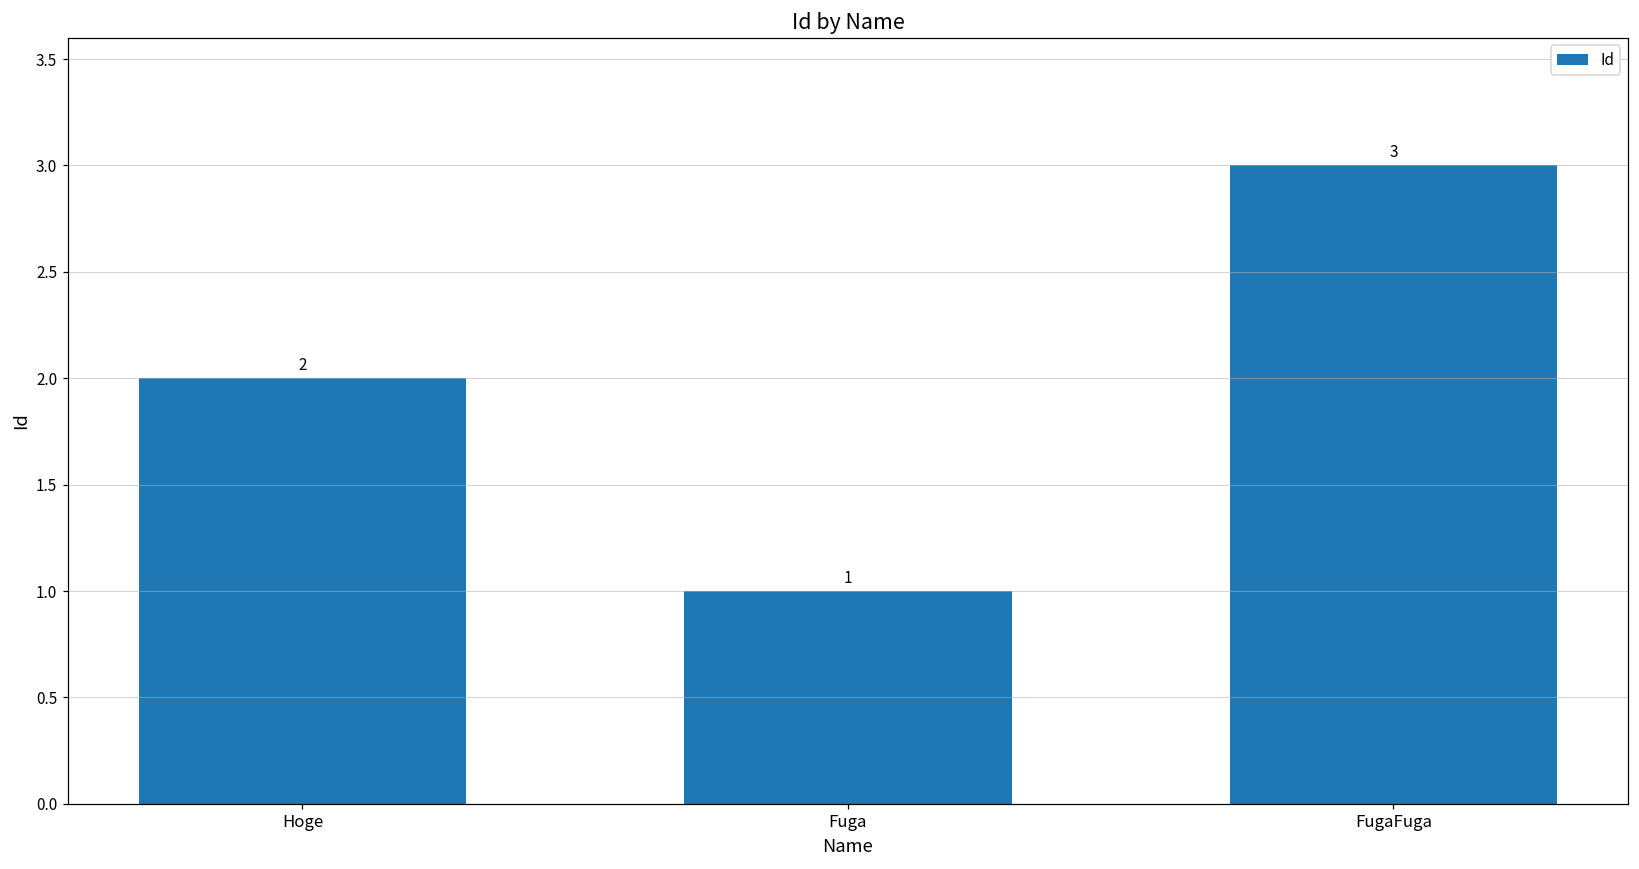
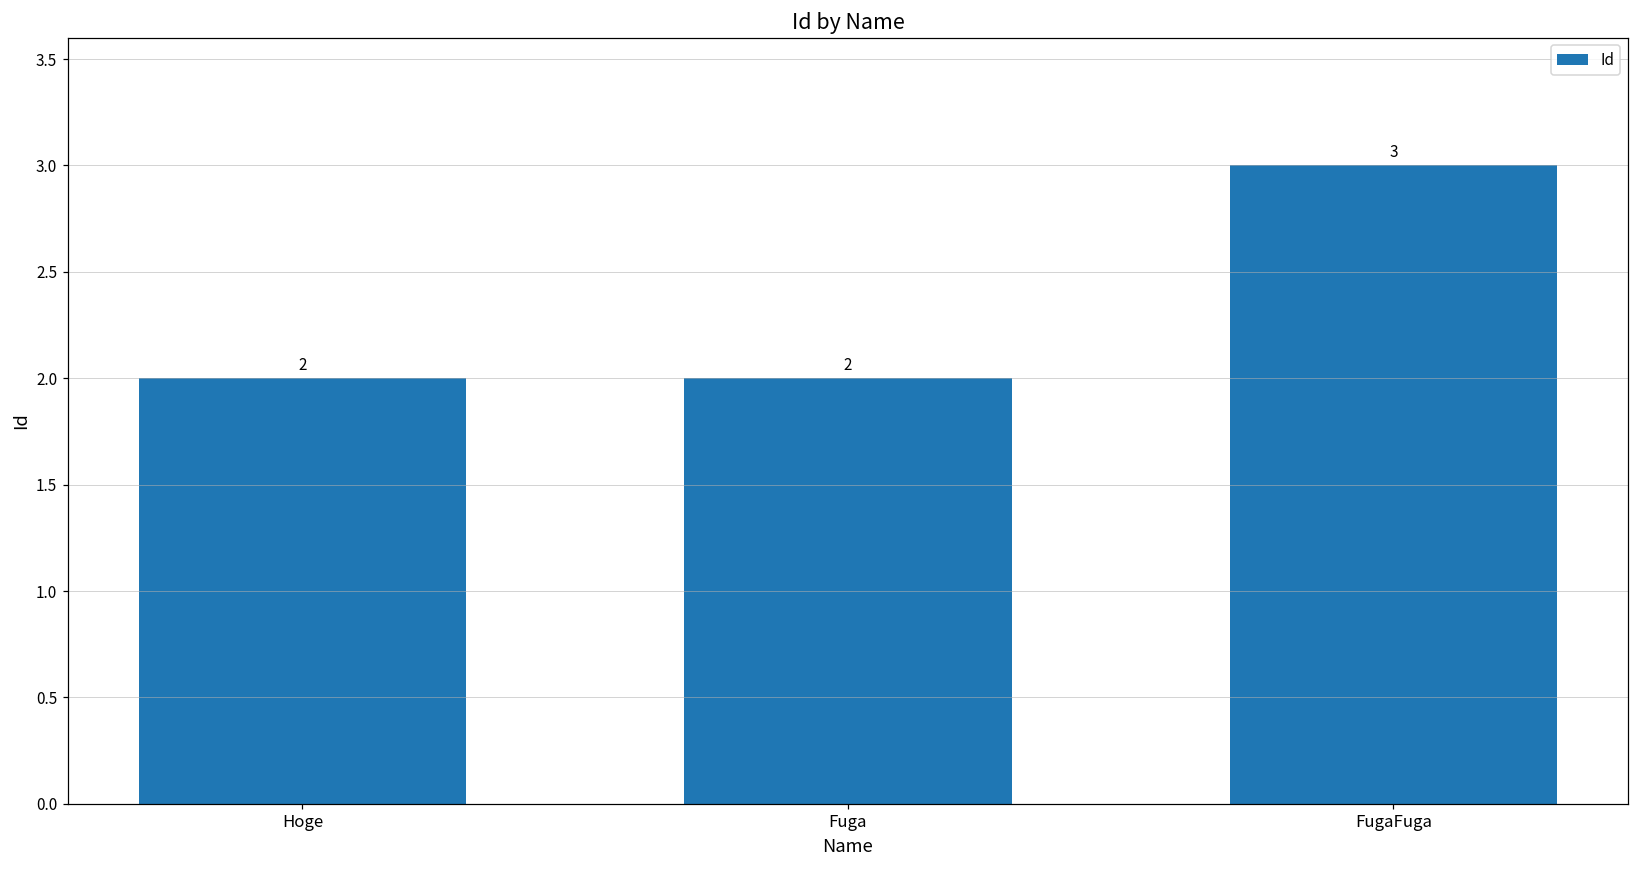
Fuga: 1 -> 2
